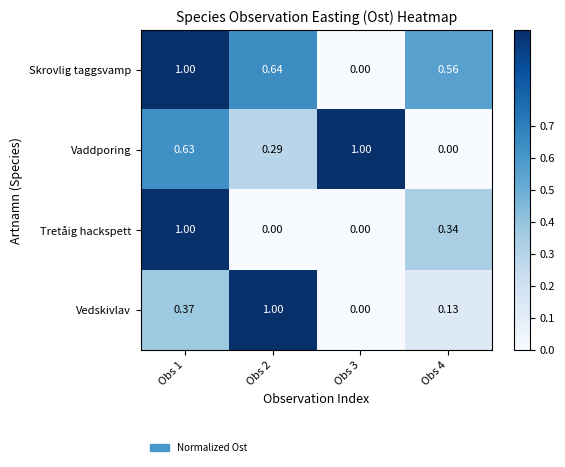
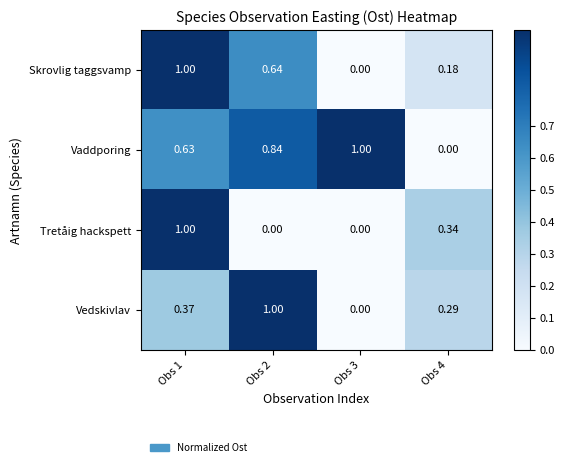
Skrovlig taggsvamp, Obs 4: 0.56 -> 0.18
Vaddporing, Obs 2: 0.29 -> 0.84
Vedskivlav, Obs 4: 0.13 -> 0.29
